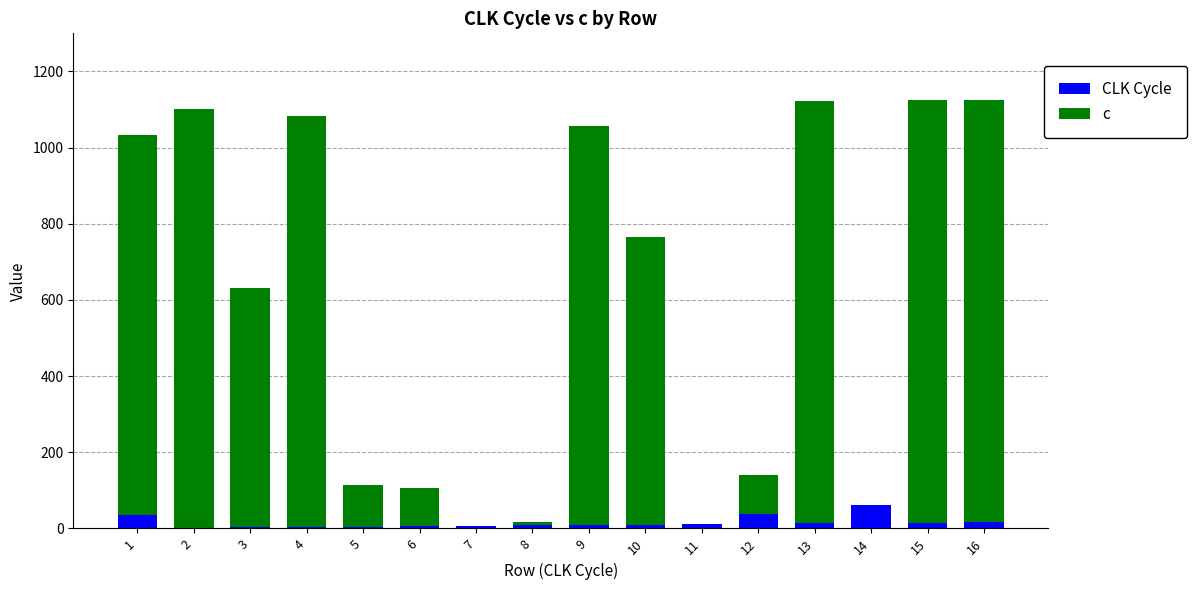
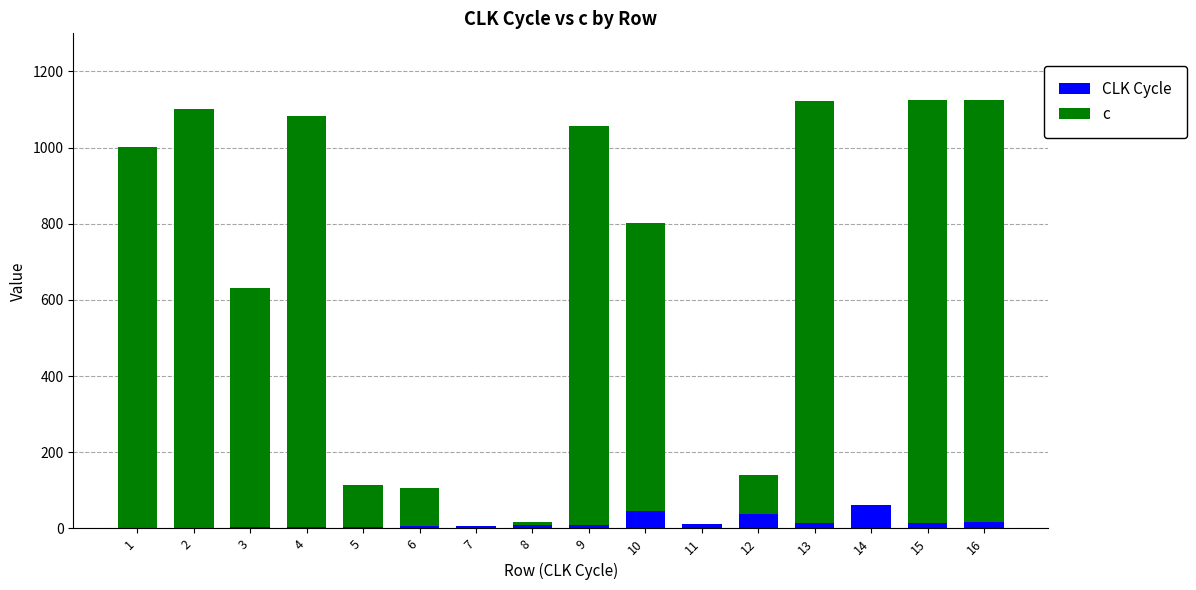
CLK Cycle, 1: 30 -> 0
CLK Cycle, 10: 10 -> 50
